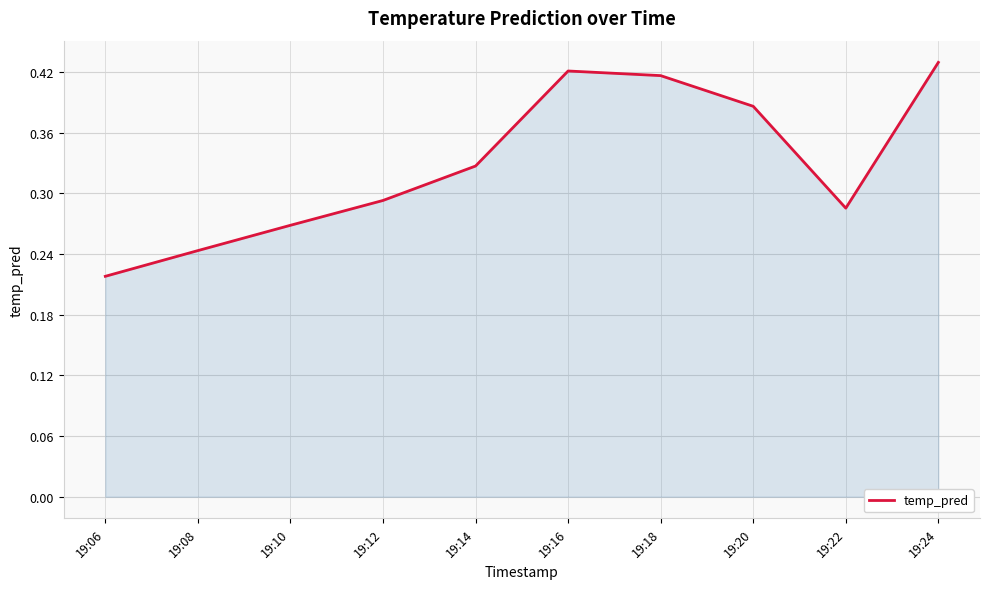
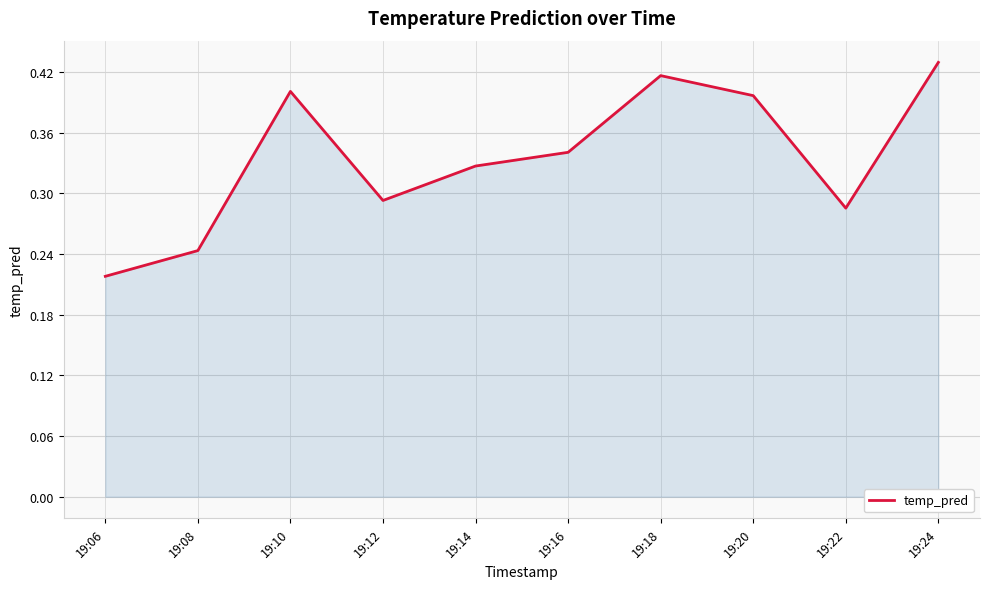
19:10: 0.268 -> 0.401
19:16: 0.421 -> 0.340
19:20: 0.386 -> 0.397
